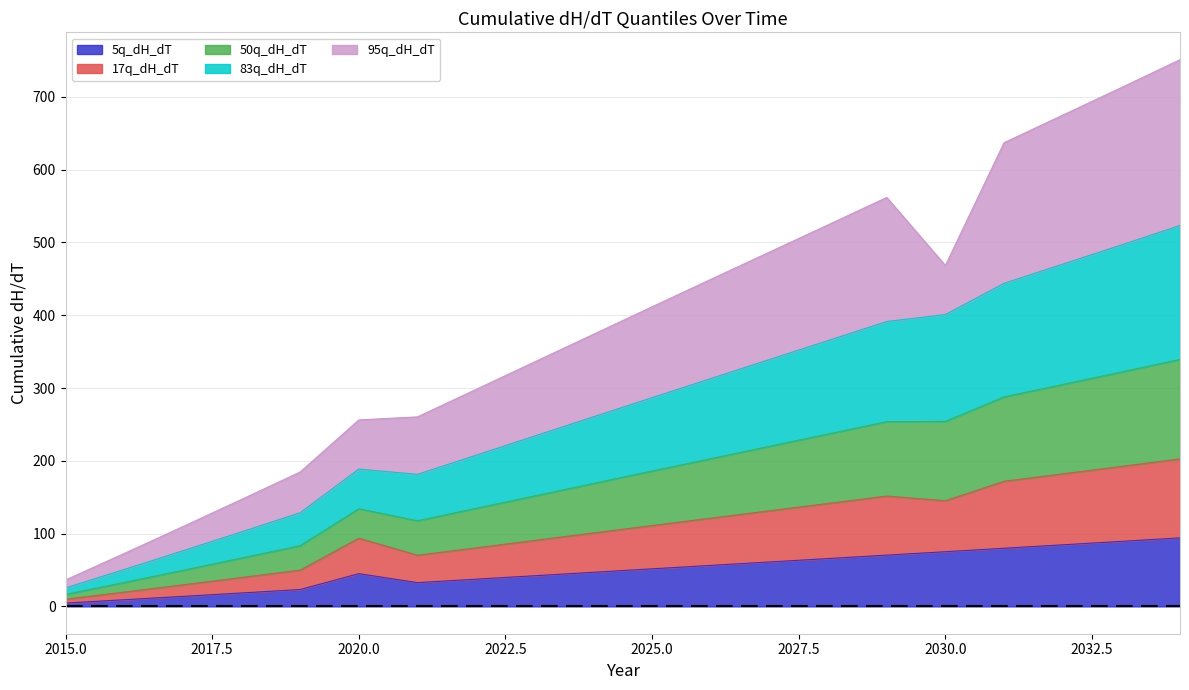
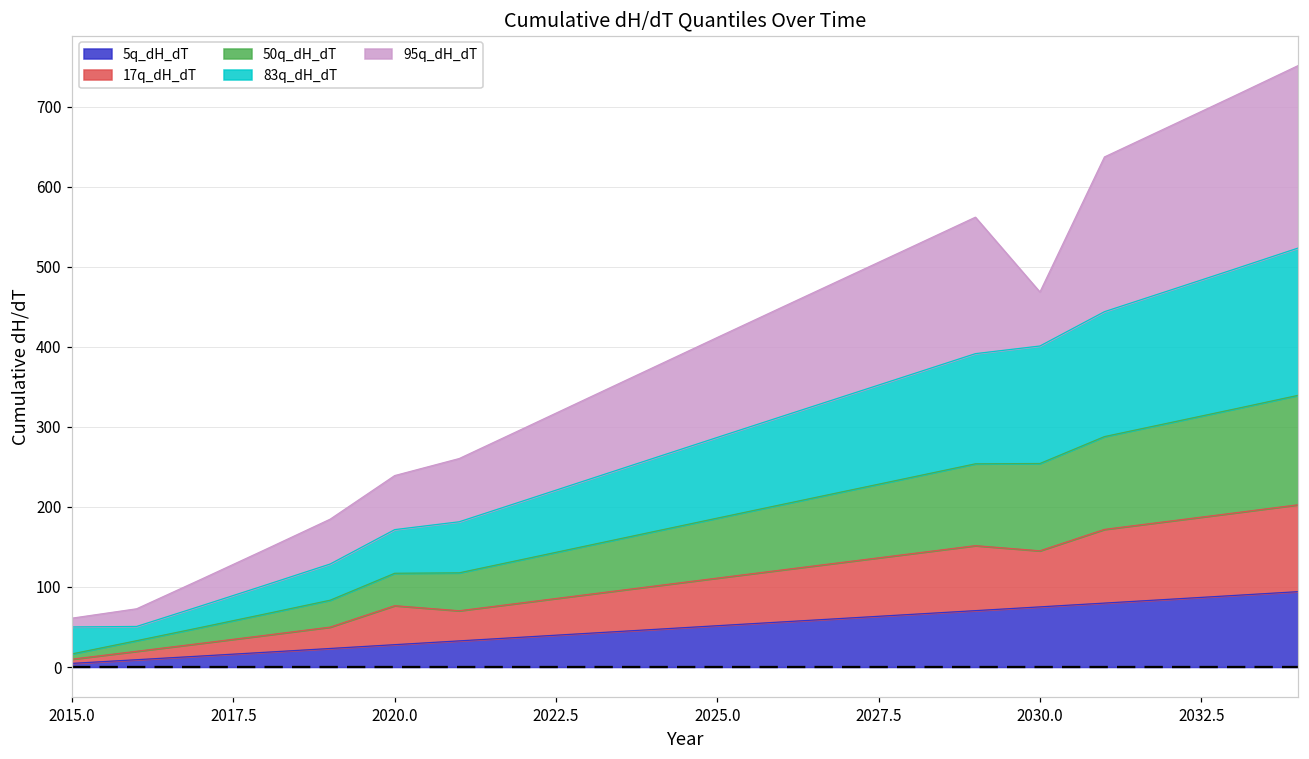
83q_dH_dT, 2015.0: 10 -> 30
5q_dH_dT, 2020.0: 40 -> 30
